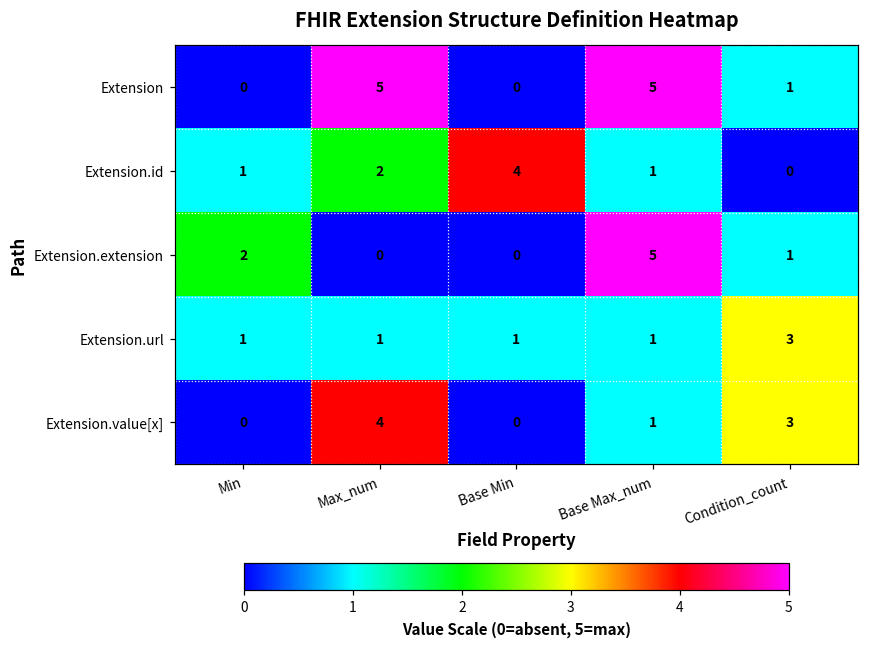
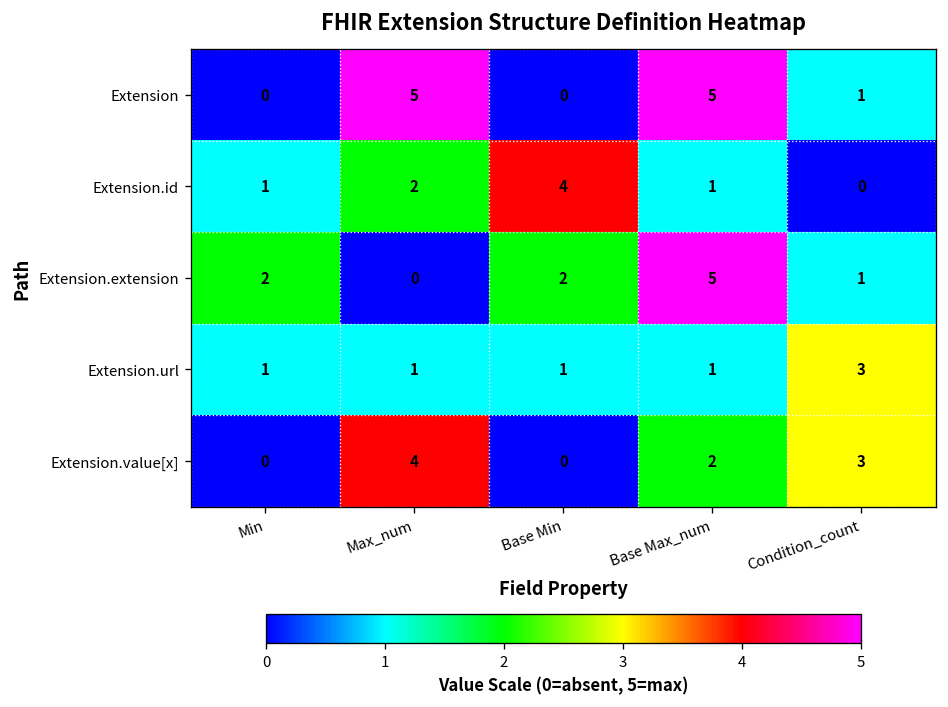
Extension.extension, Base Min: 0 -> 2
Extension.value[x], Base Max_num: 1 -> 2
